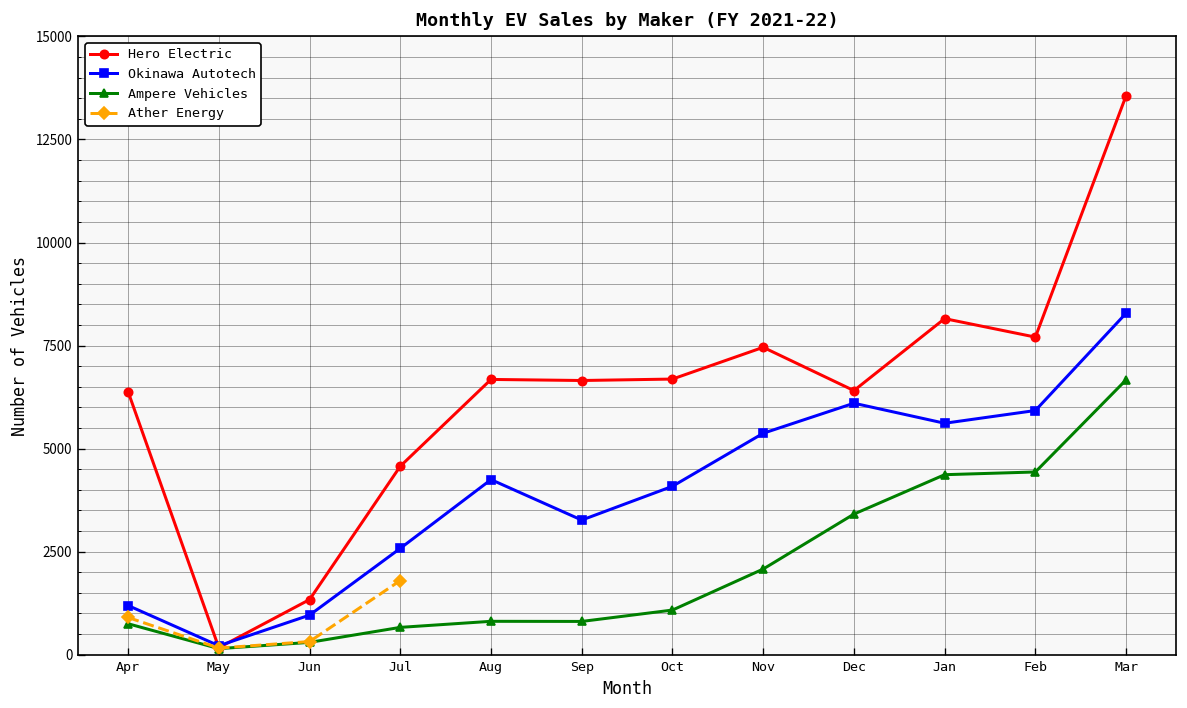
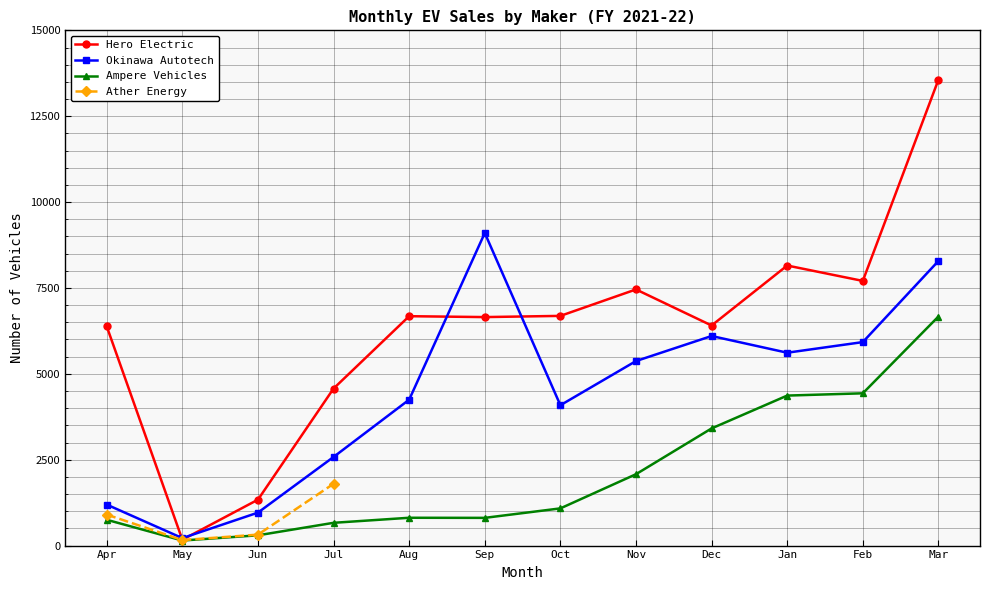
Okinawa Autotech, Sep: 3300 -> 9100
